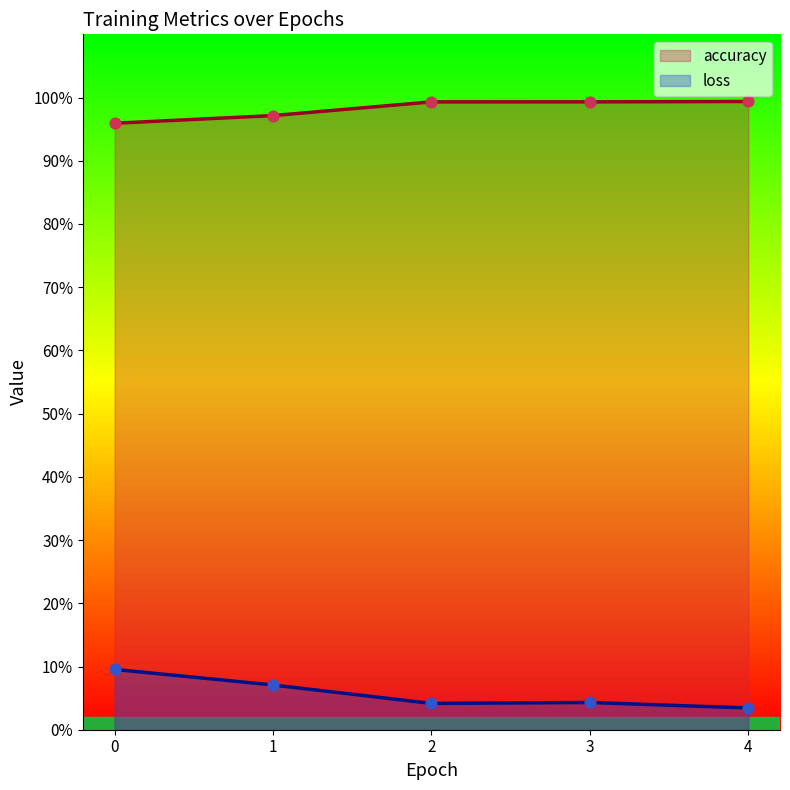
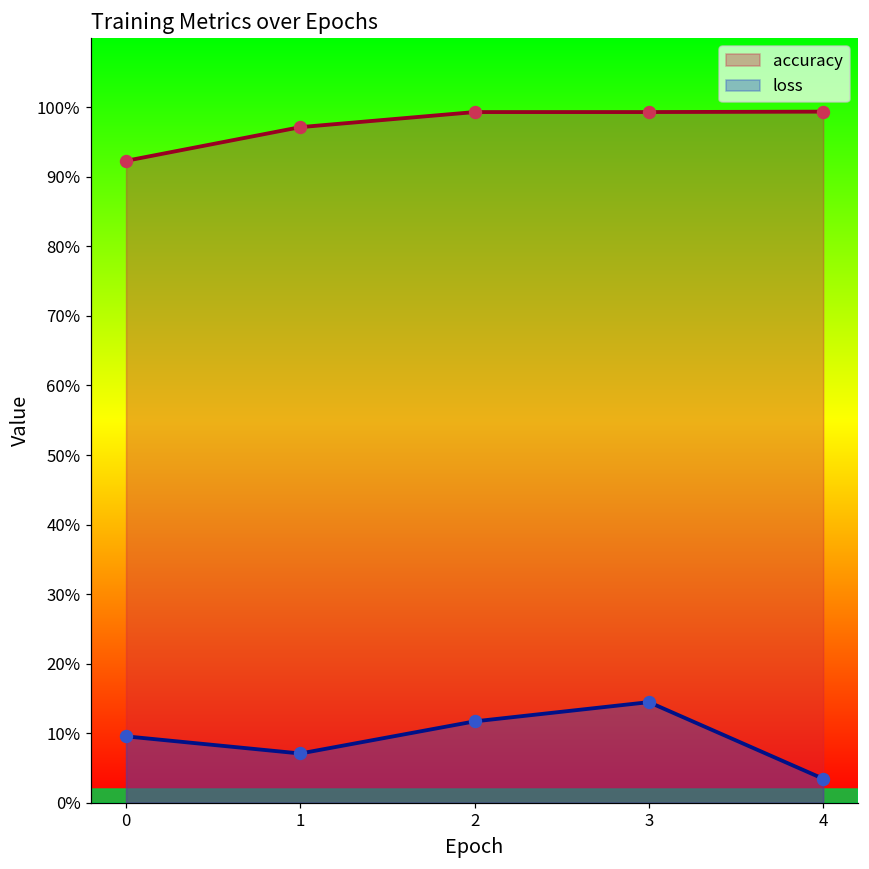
accuracy, 0: 96% -> 92%
loss, 2: 4% -> 12%
loss, 3: 4% -> 14%
